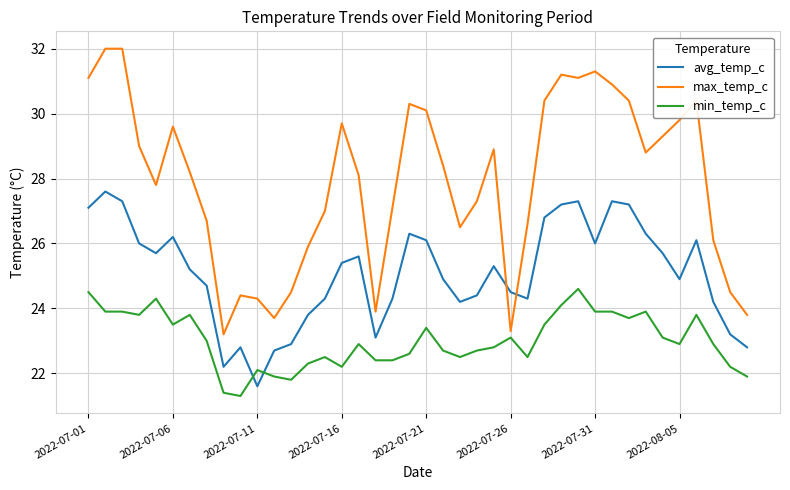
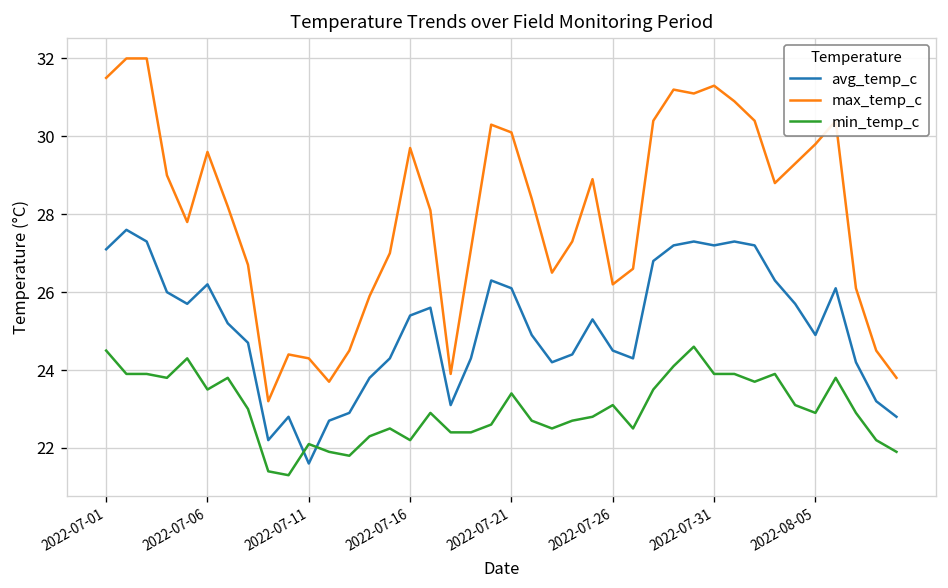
max_temp_c, 2022-07-01: 31.1 -> 31.5
max_temp_c, 2022-07-26: 23.3 -> 26.2
avg_temp_c, 2022-07-31: 26.0 -> 27.2
